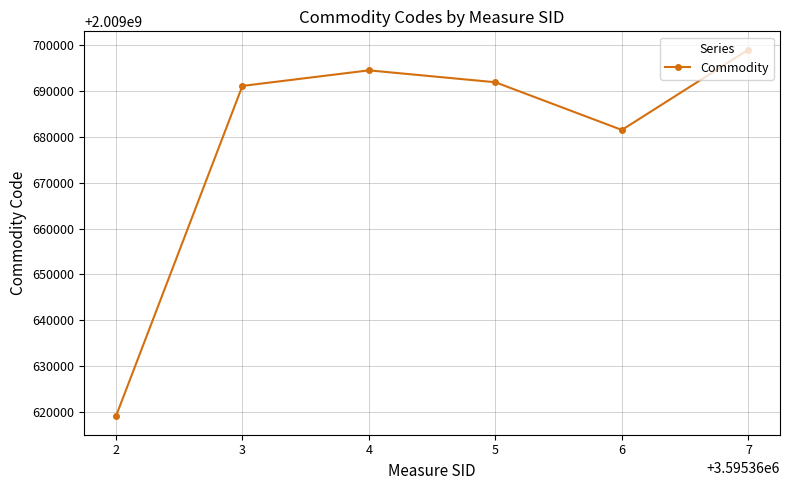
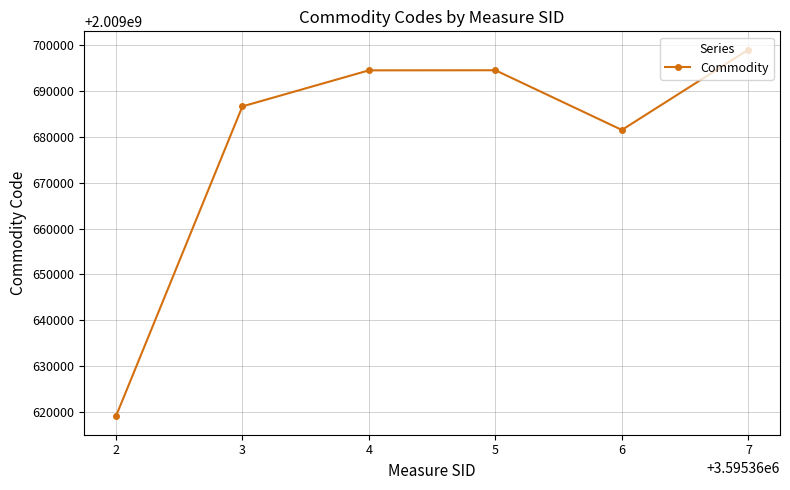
3: 2009691000 -> 2009687000
5: 2009692000 -> 2009695000
